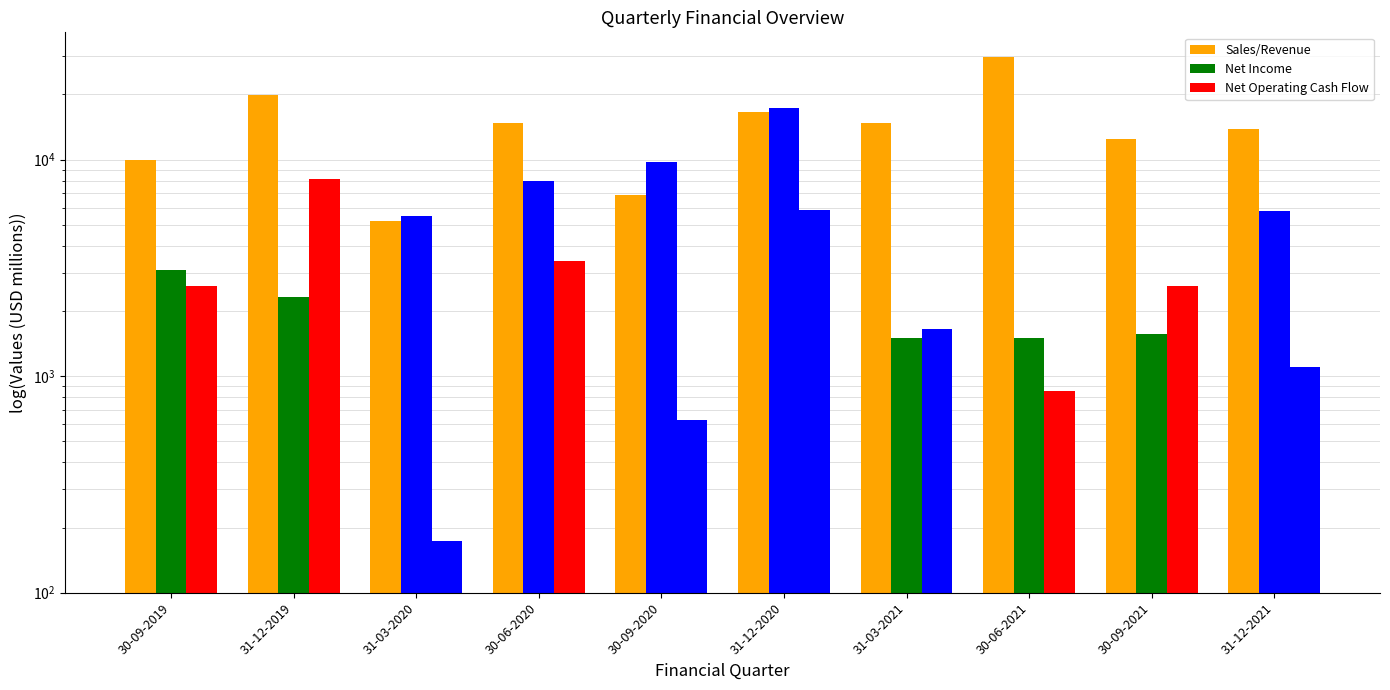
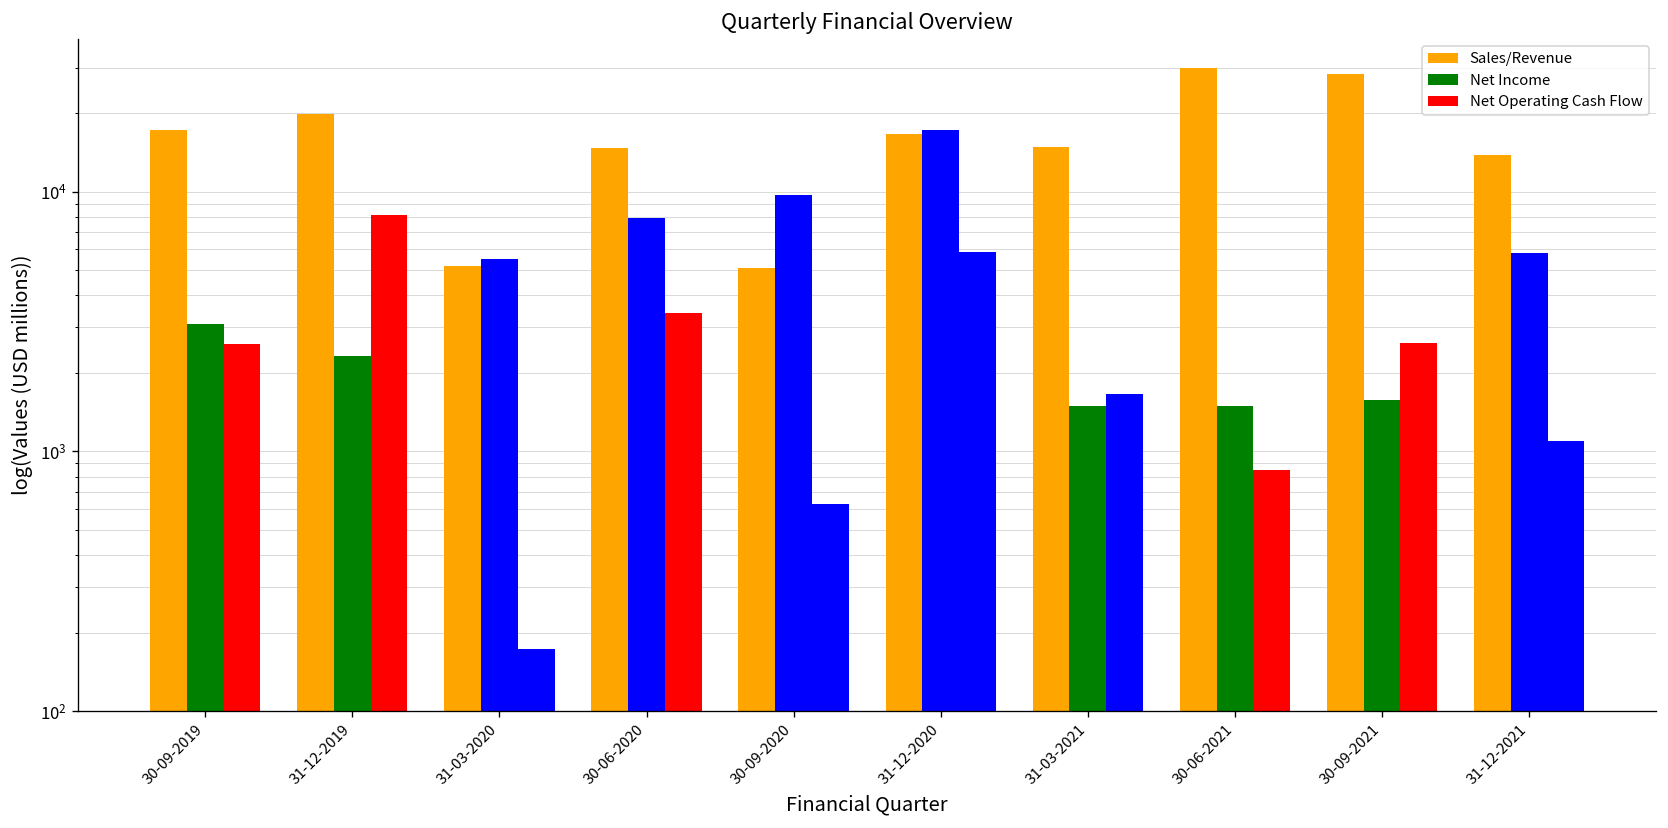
Sales/Revenue, 30-09-2019: 10000 -> 17000
Sales/Revenue, 30-09-2020: 6900 -> 5100
Sales/Revenue, 30-09-2021: 12000 -> 28000
